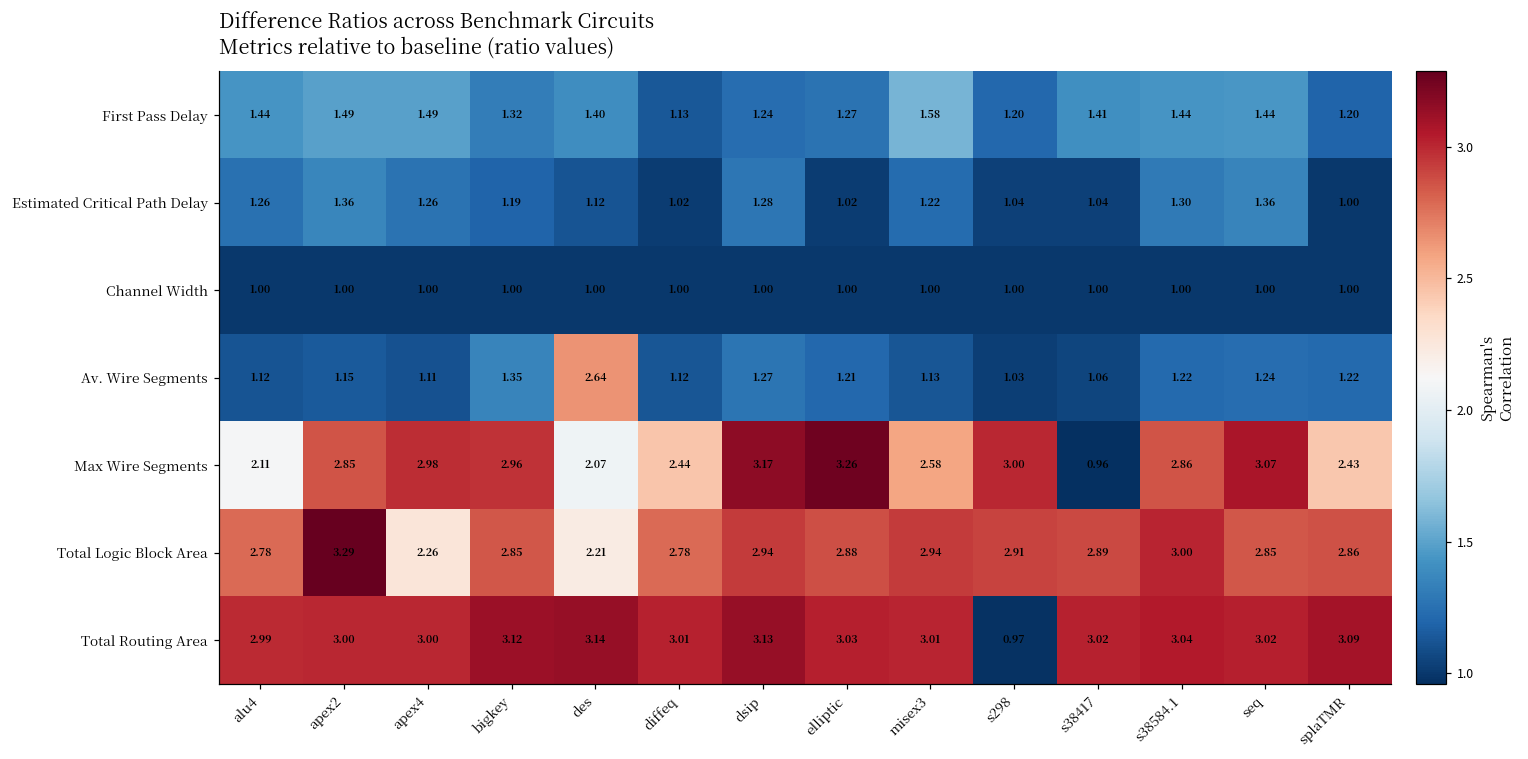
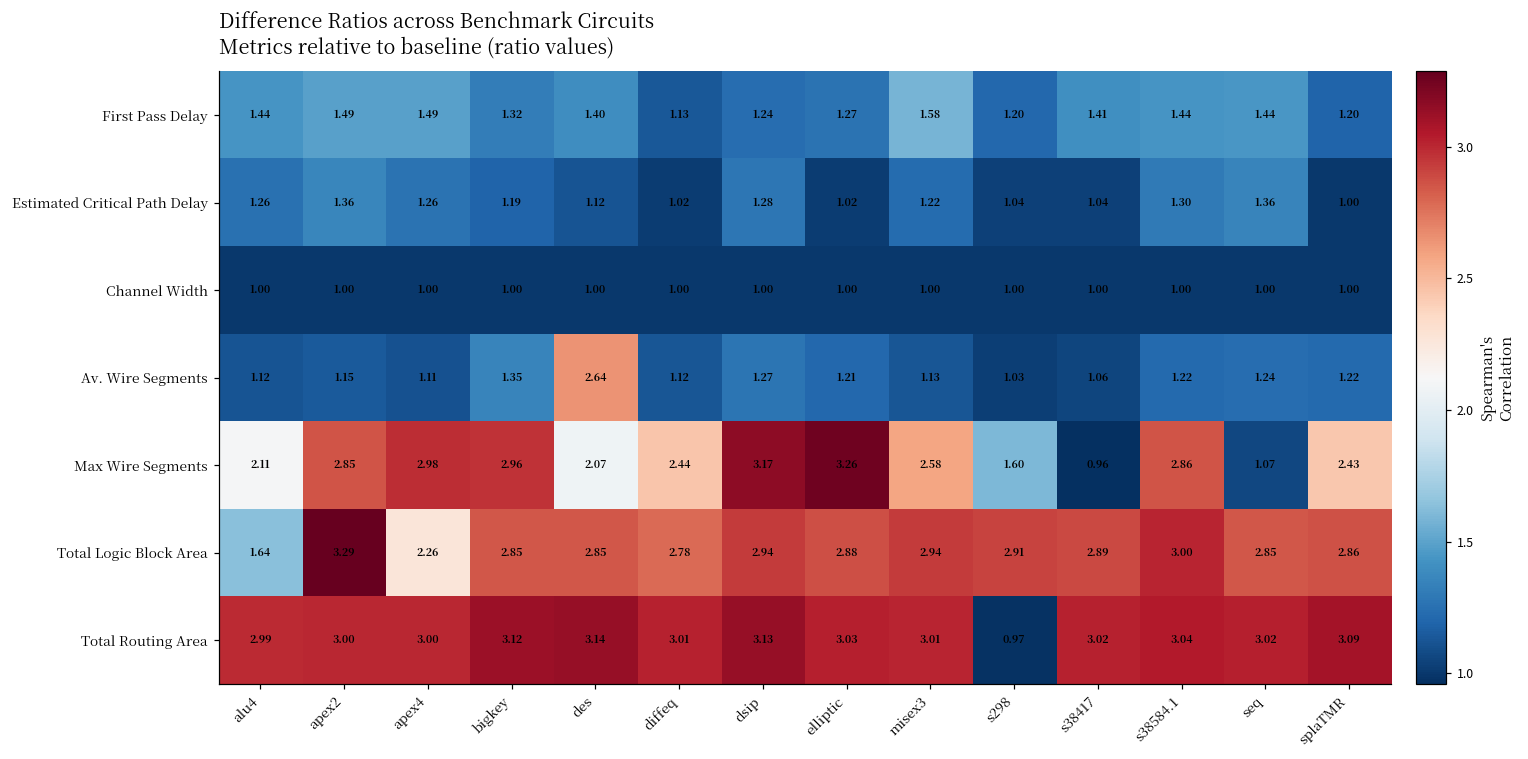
Max Wire Segments, s298: 3.00 -> 1.60
Max Wire Segments, seq: 3.07 -> 1.07
Total Logic Block Area, alu4: 2.78 -> 1.64
Total Logic Block Area, des: 2.21 -> 2.85
